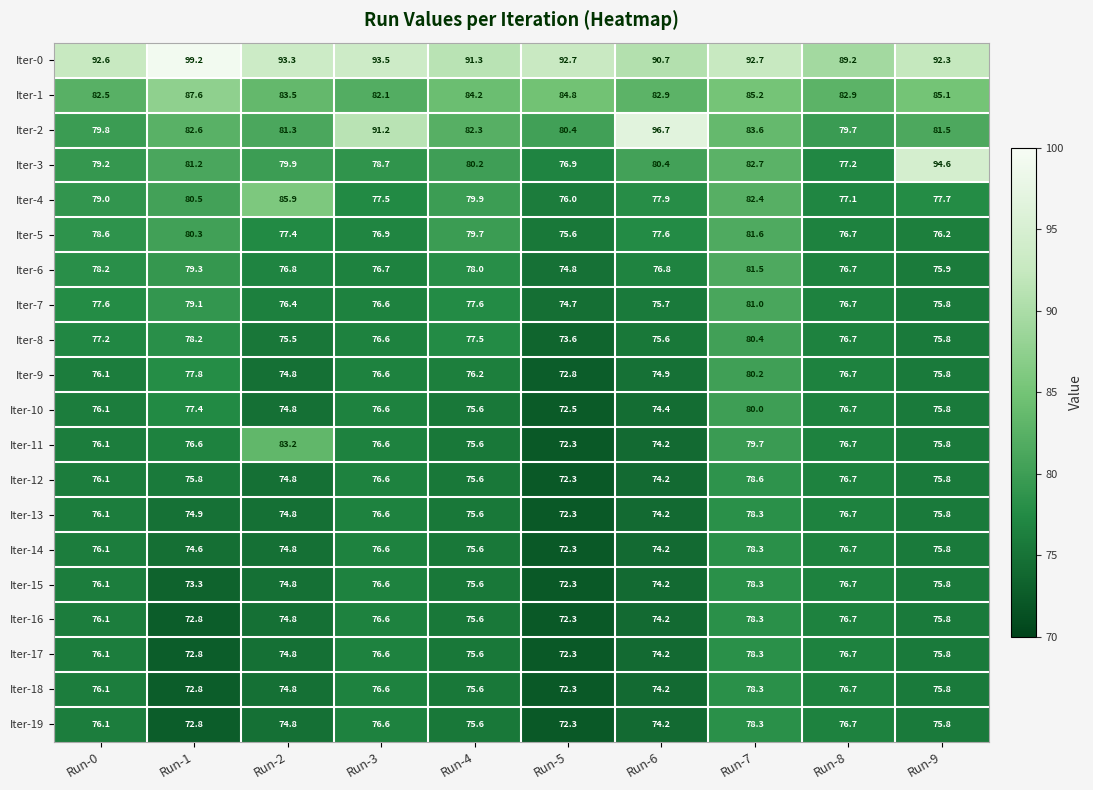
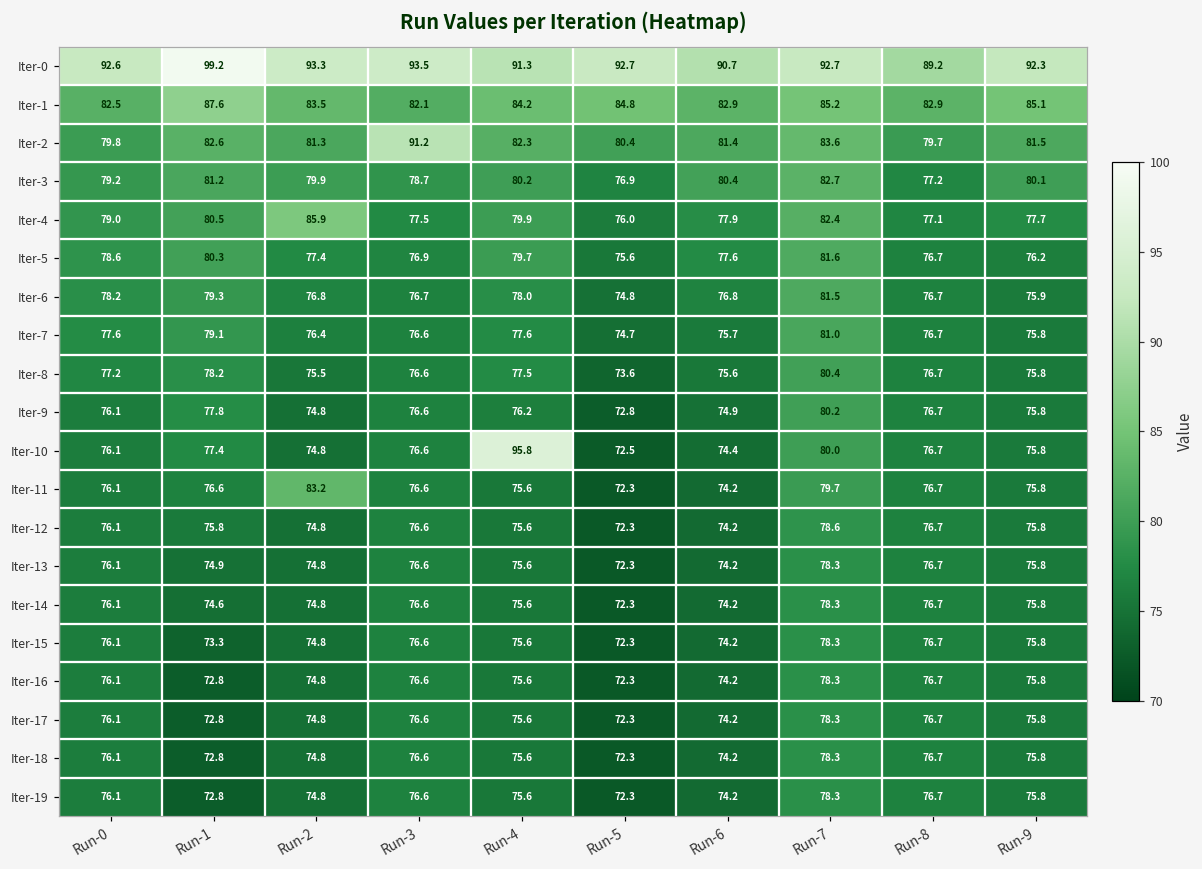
Iter-2, Run-6: 96.7 -> 81.4
Iter-3, Run-9: 94.6 -> 80.1
Iter-10, Run-4: 75.6 -> 95.8
